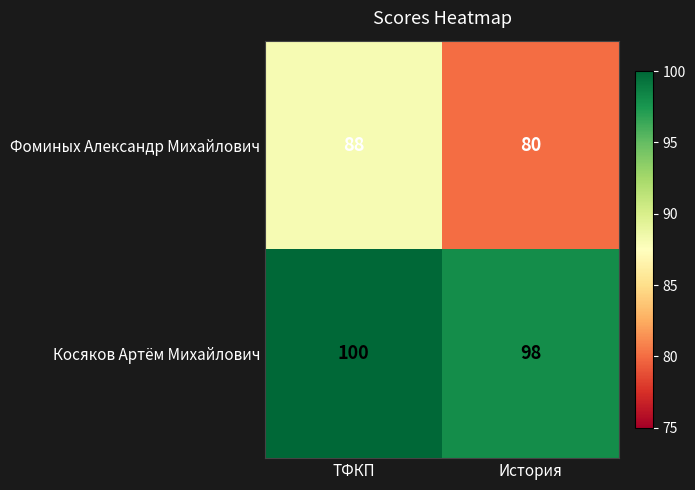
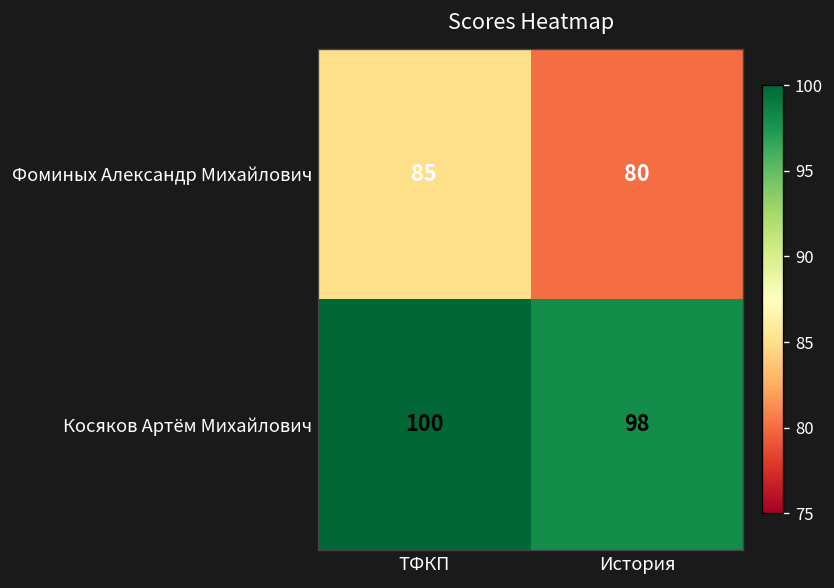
Фоминых Александр Михайлович, ТФКП: 88 -> 85
